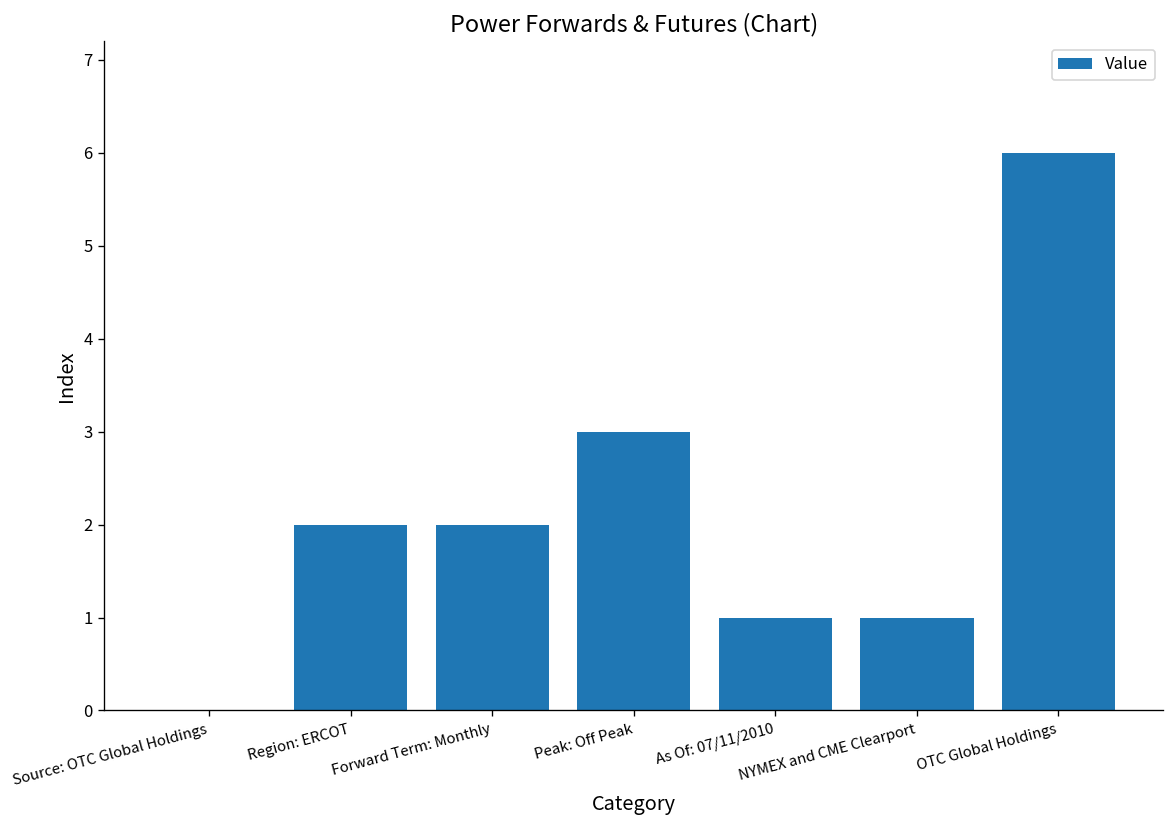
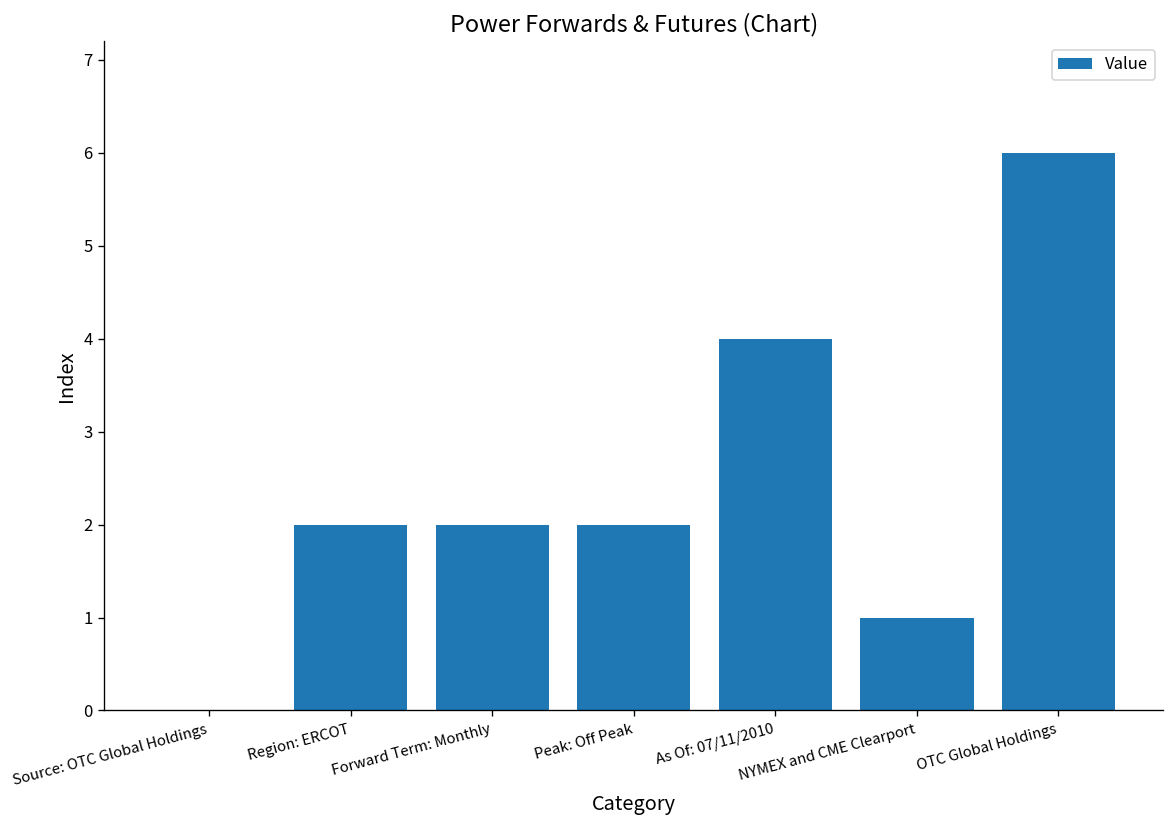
Peak: Off Peak: 3 -> 2
As Of: 07/11/2010: 1 -> 4
